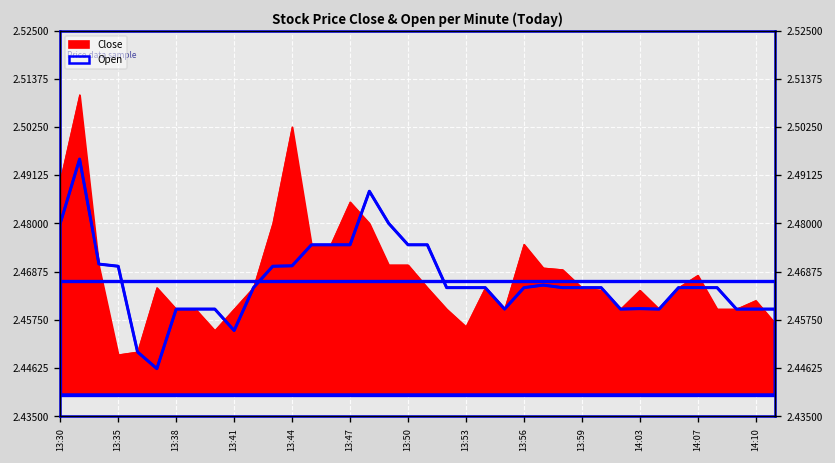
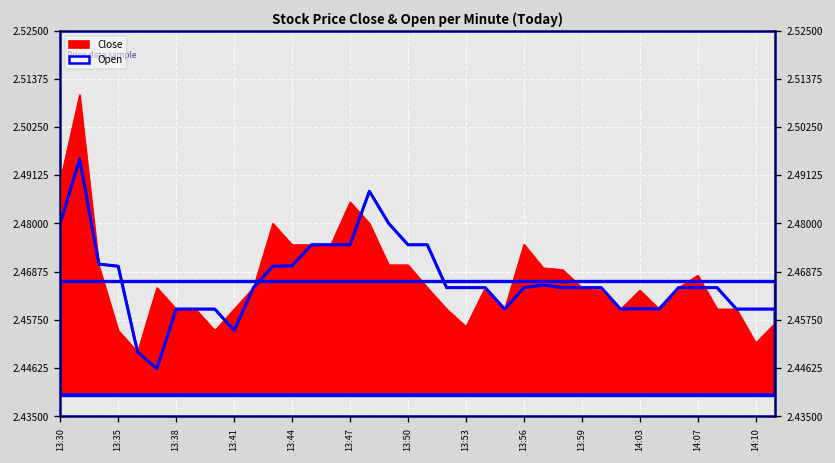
Close, 13:35: 2.449 -> 2.455
Close, 13:44: 2.503 -> 2.475
Close, 14:10: 2.462 -> 2.452
